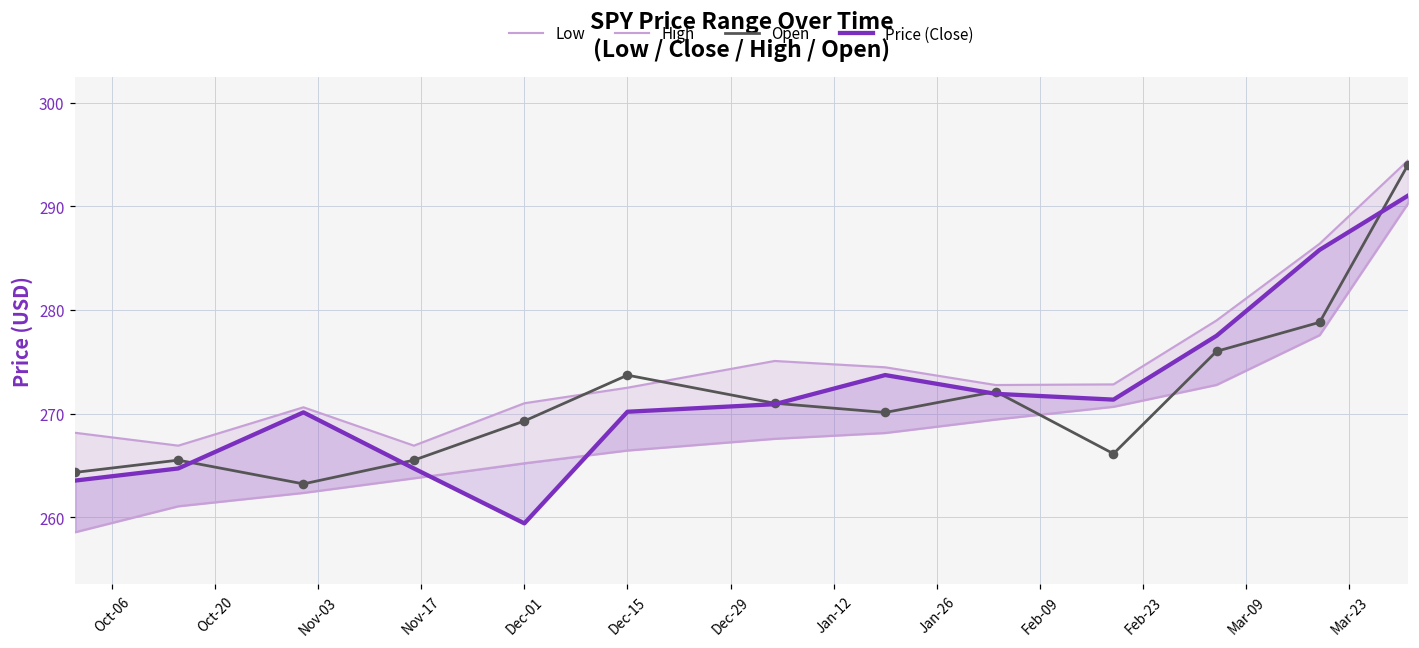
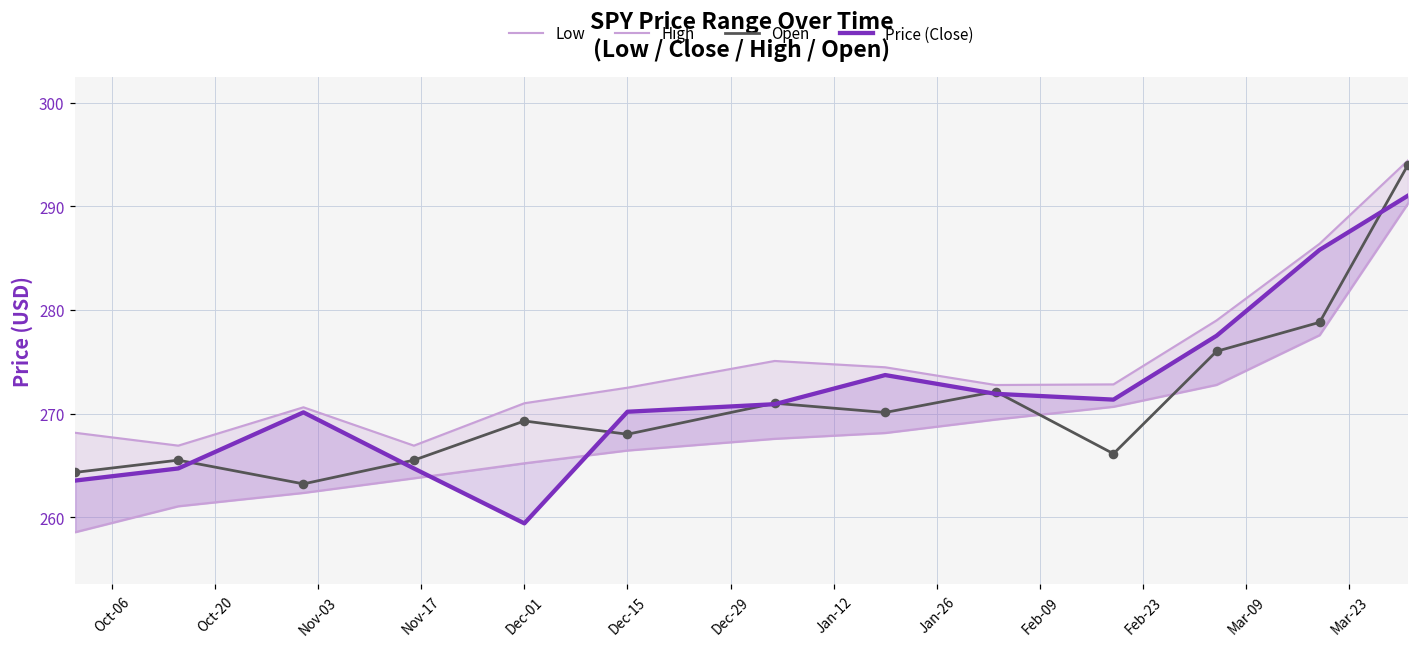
Open, Dec-15: 274 -> 268
